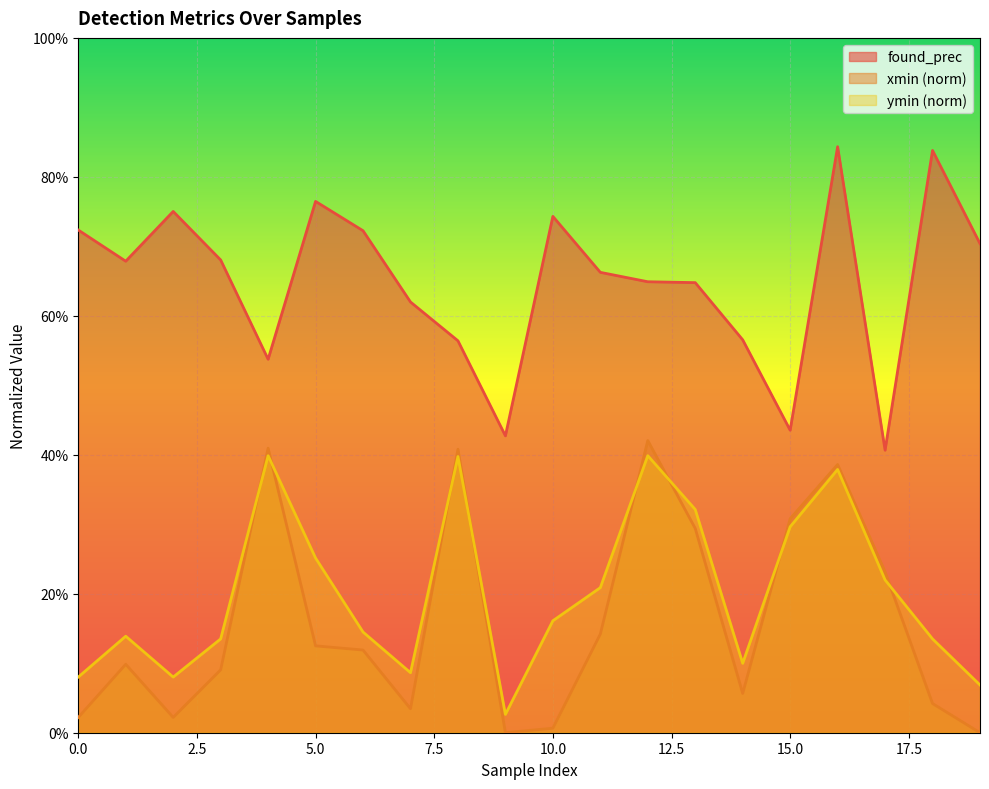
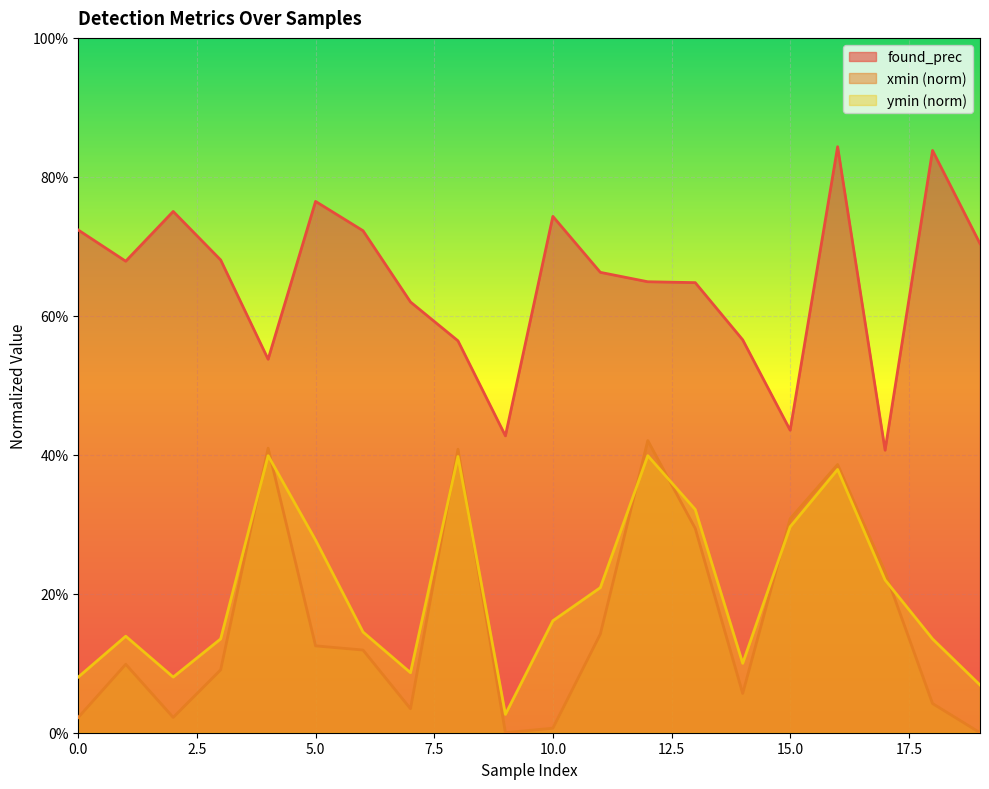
ymin (norm), 5.0: 25% -> 28%
